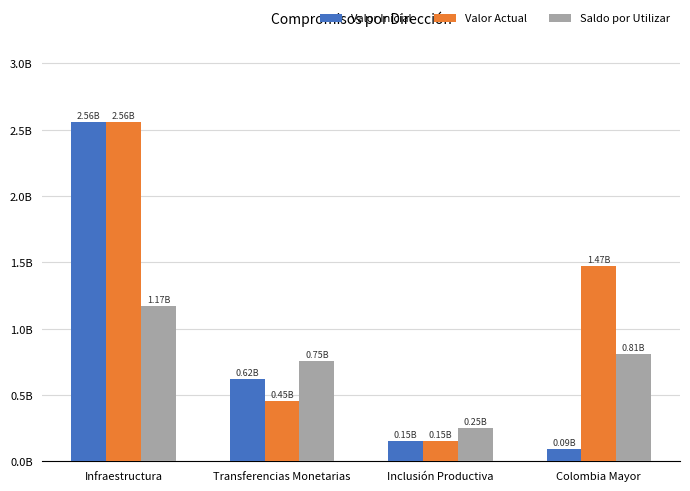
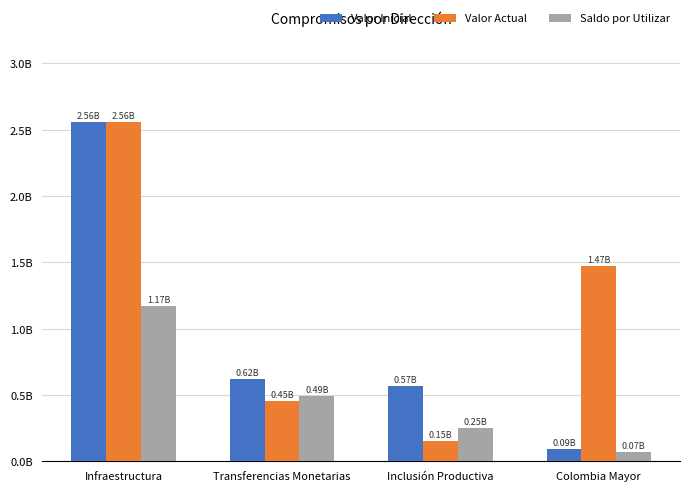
Saldo por Utilizar, Transferencias Monetarias: 0.75B -> 0.49B
Valor Inicial, Inclusión Productiva: 0.15B -> 0.57B
Saldo por Utilizar, Colombia Mayor: 0.81B -> 0.07B
